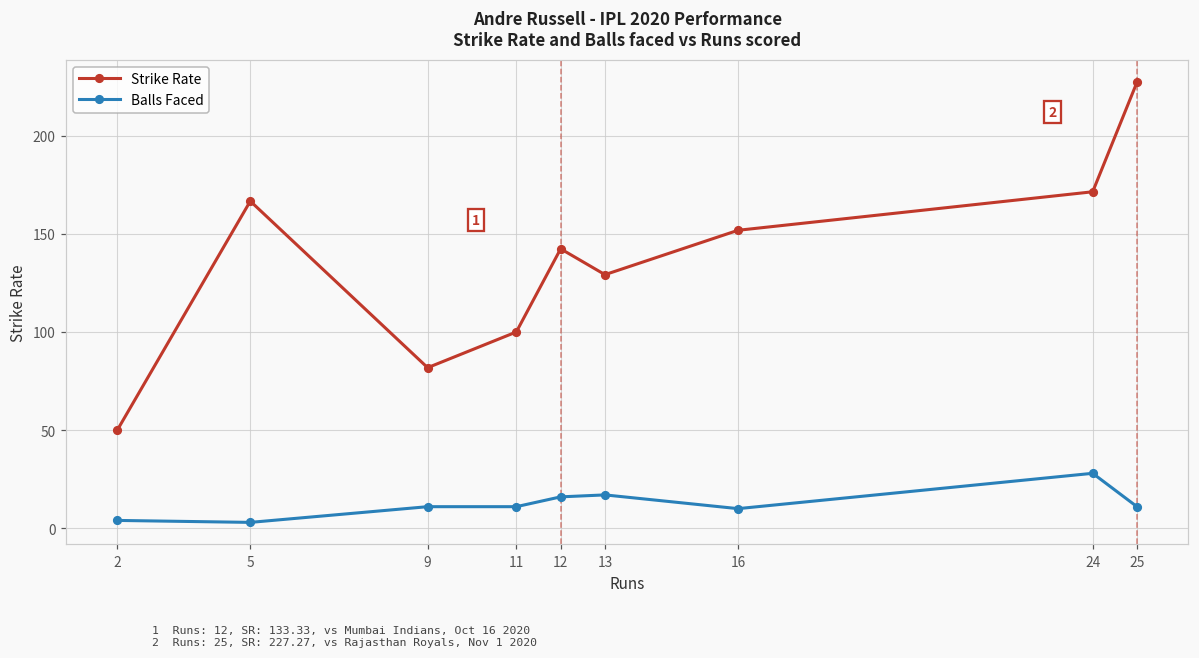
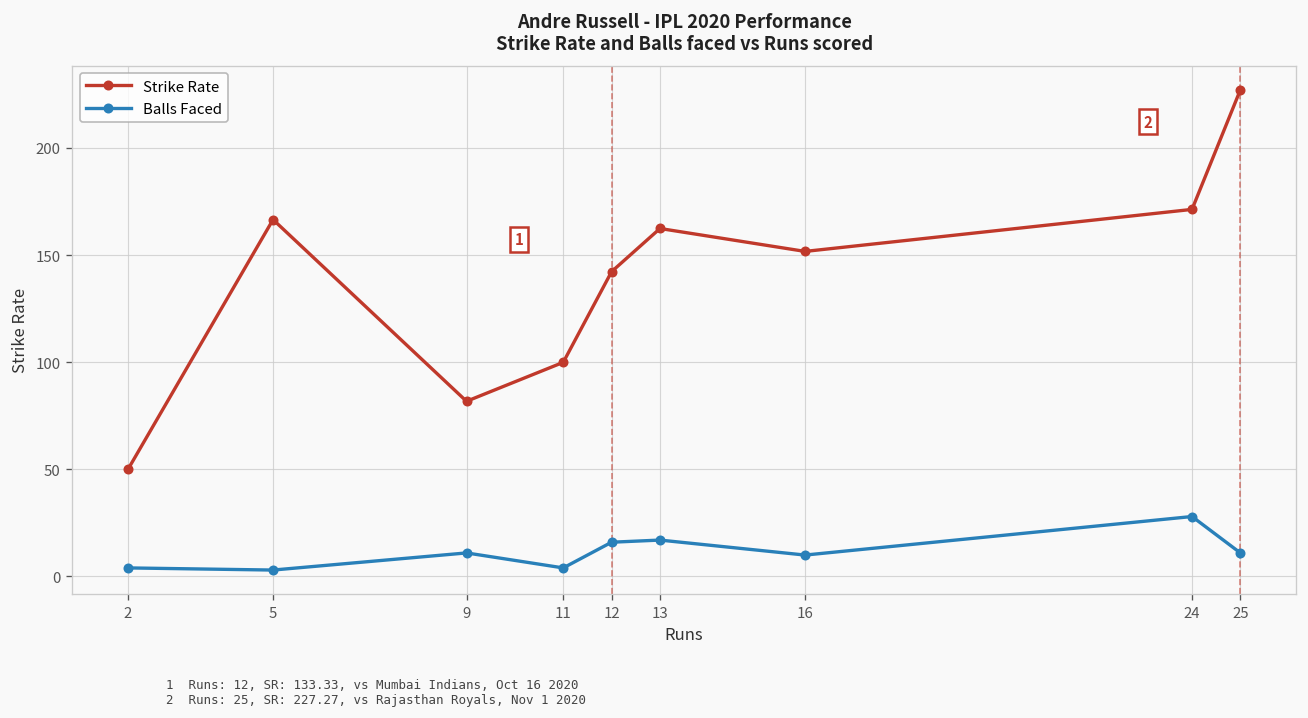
Balls Faced, 11: 11 -> 4
Strike Rate, 13: 129 -> 163
